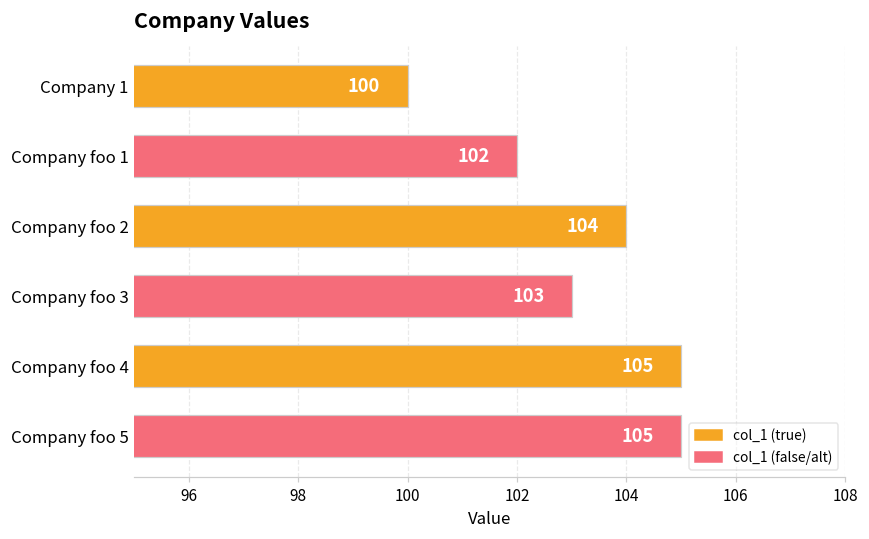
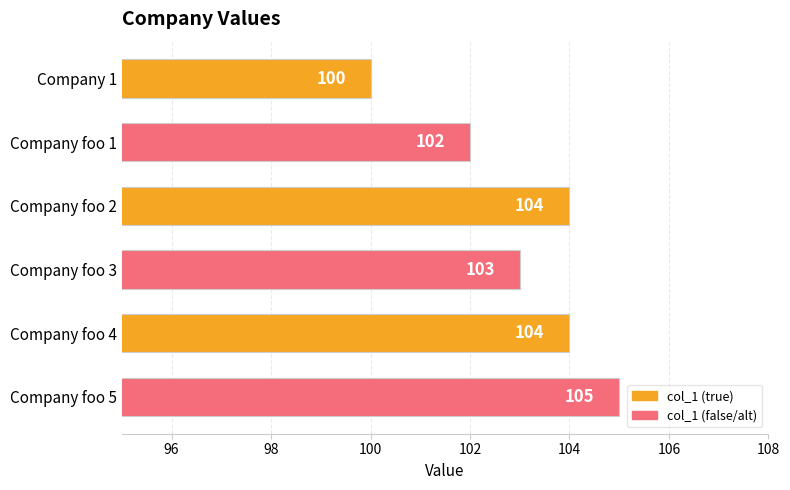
Company foo 4: 105 -> 104
